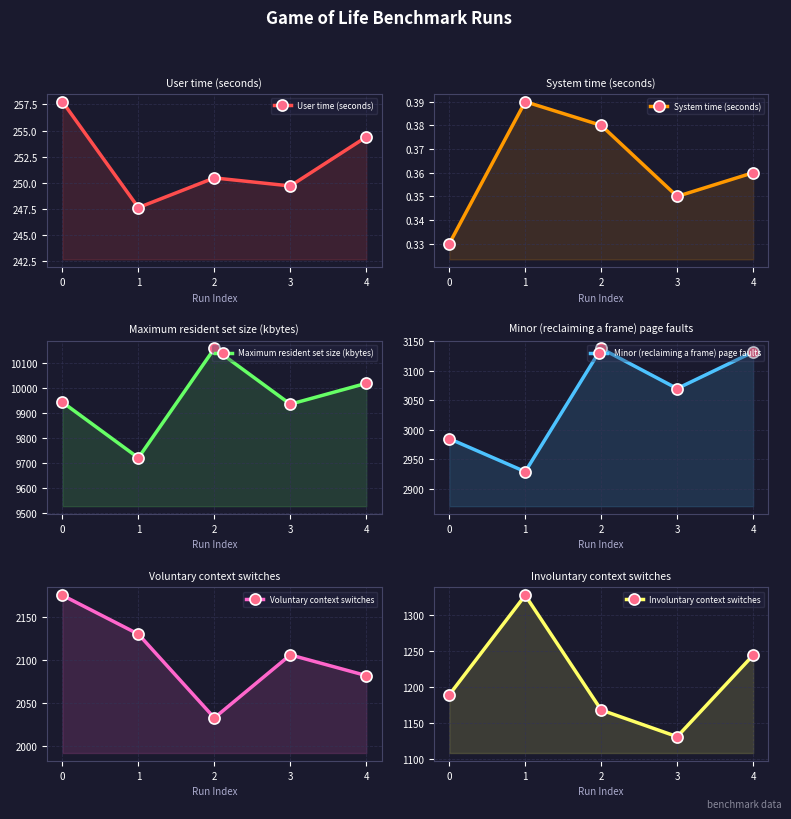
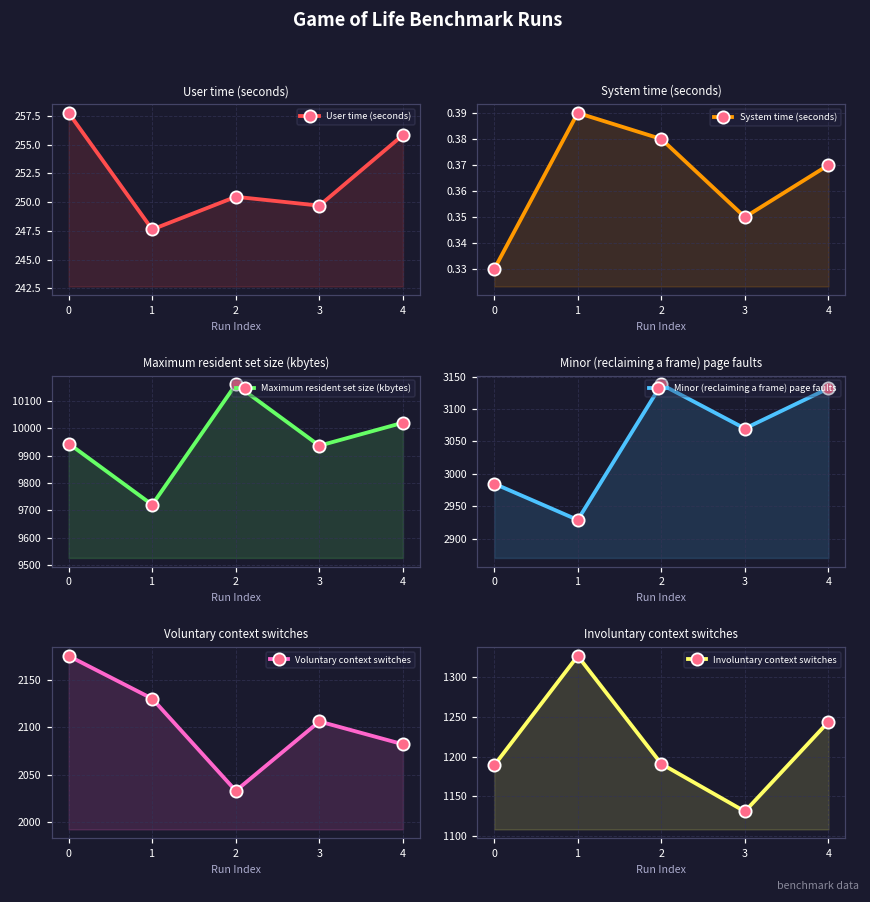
User time (seconds), 4: 254.4 -> 255.8
System time (seconds), 4: 0.36 -> 0.37
Involuntary context switches, 2: 1170 -> 1190
